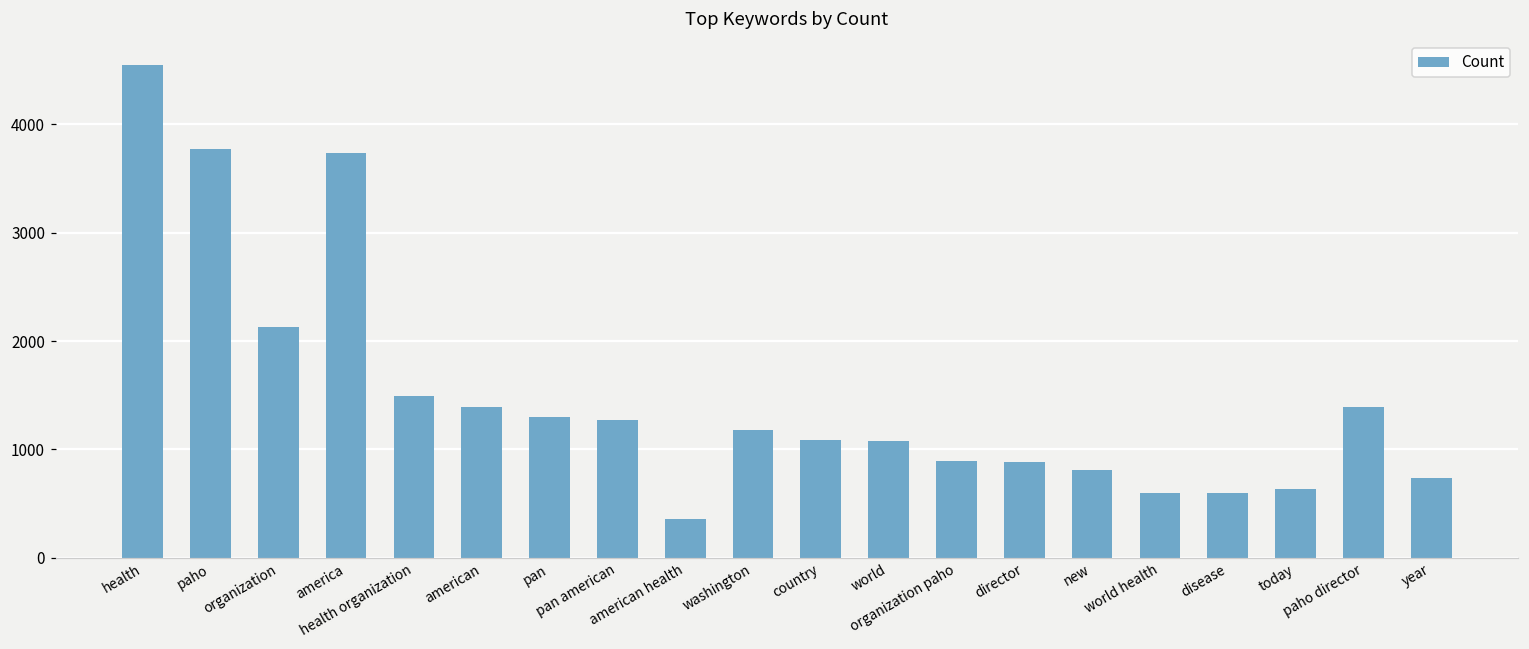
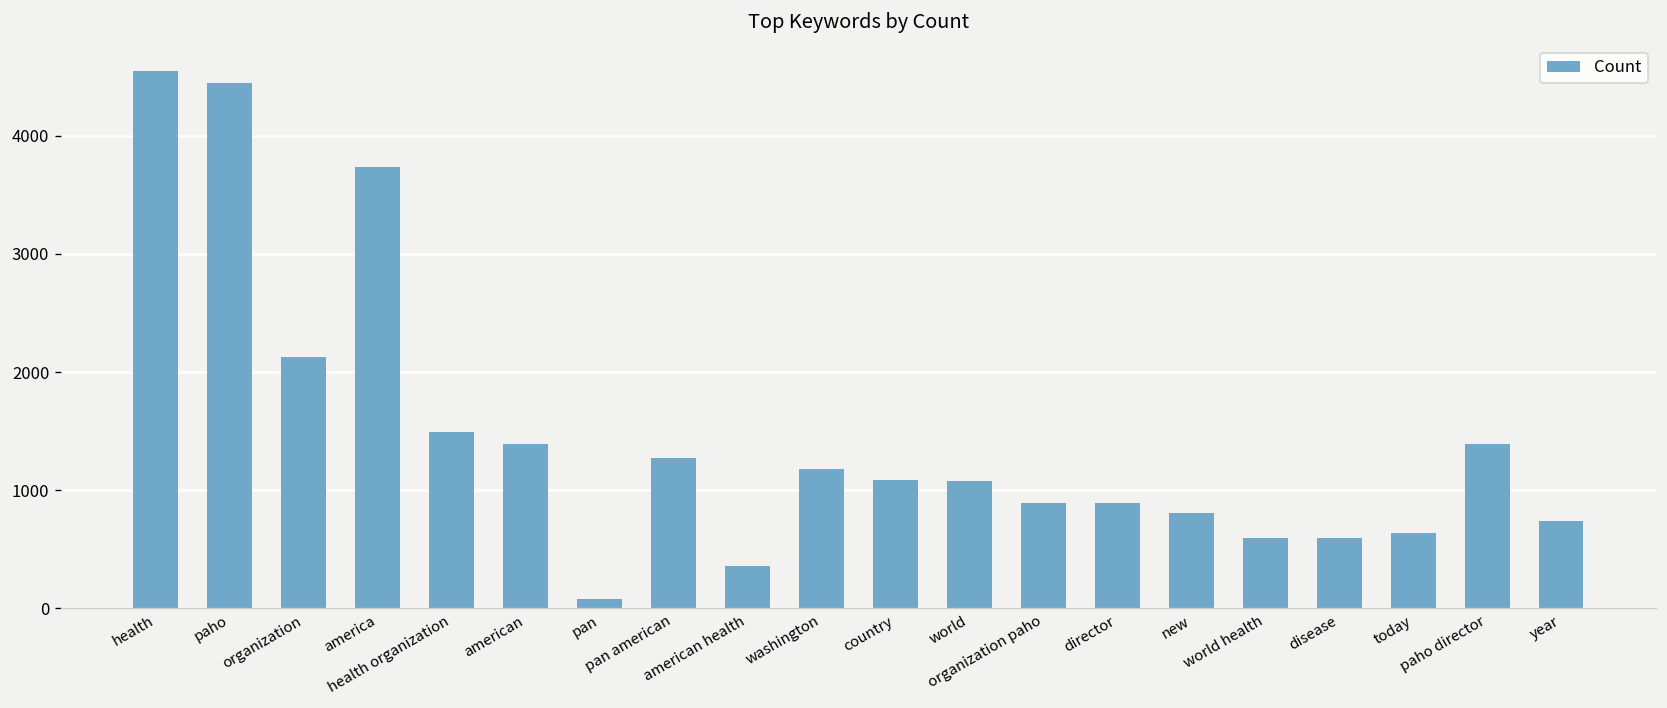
paho: 3800 -> 4400
pan: 1300 -> 100
